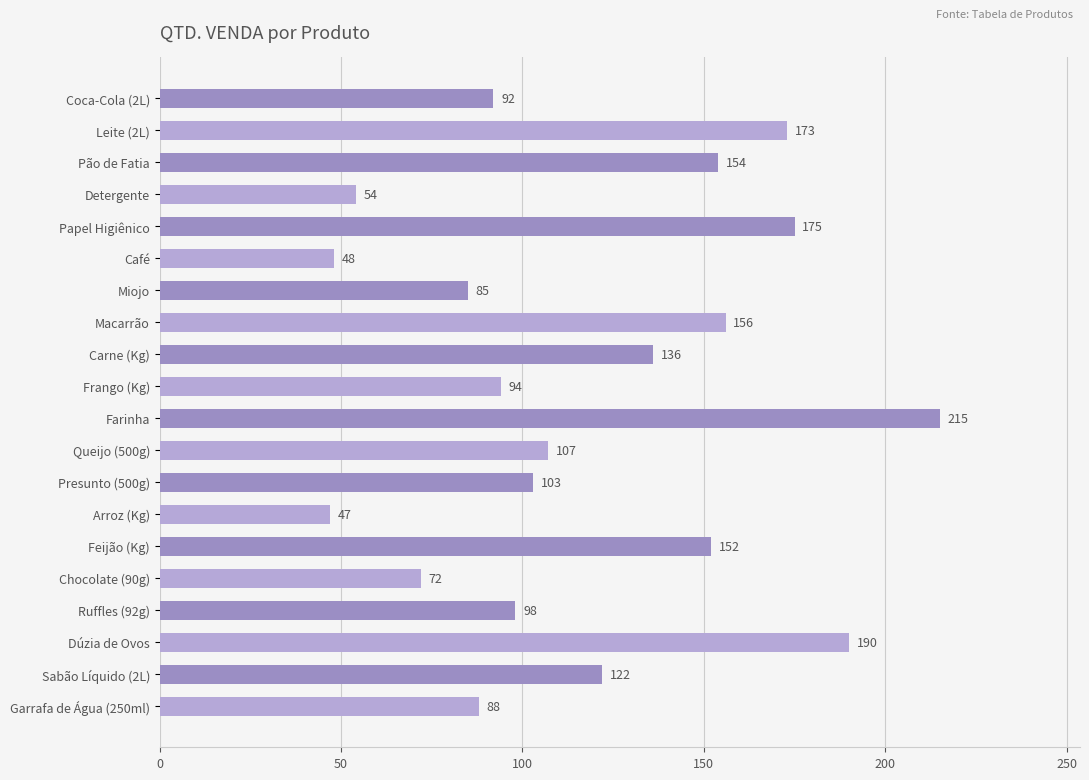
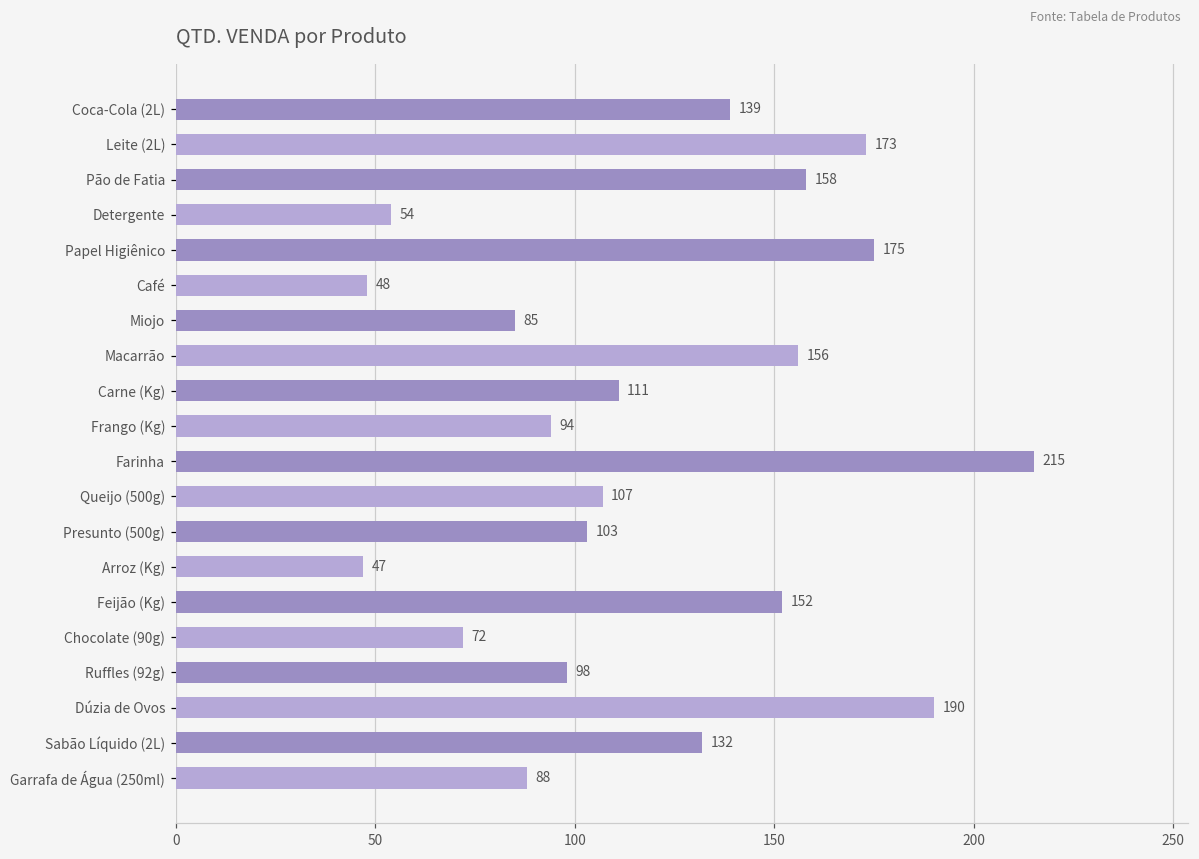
Coca-Cola (2L): 92 -> 139
Pão de Fatia: 154 -> 158
Carne (Kg): 136 -> 111
Sabão Líquido (2L): 122 -> 132
